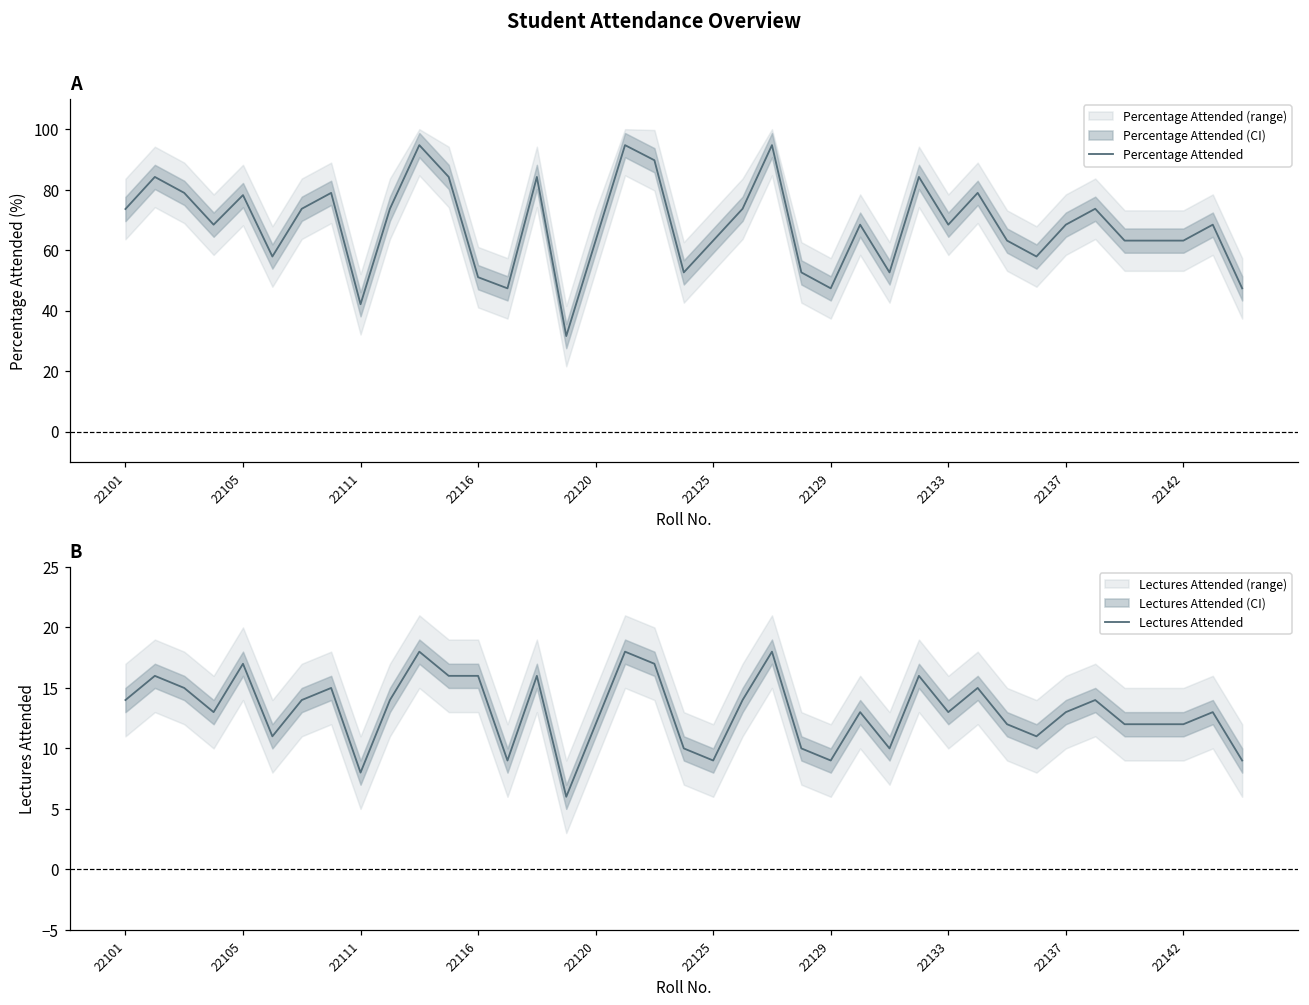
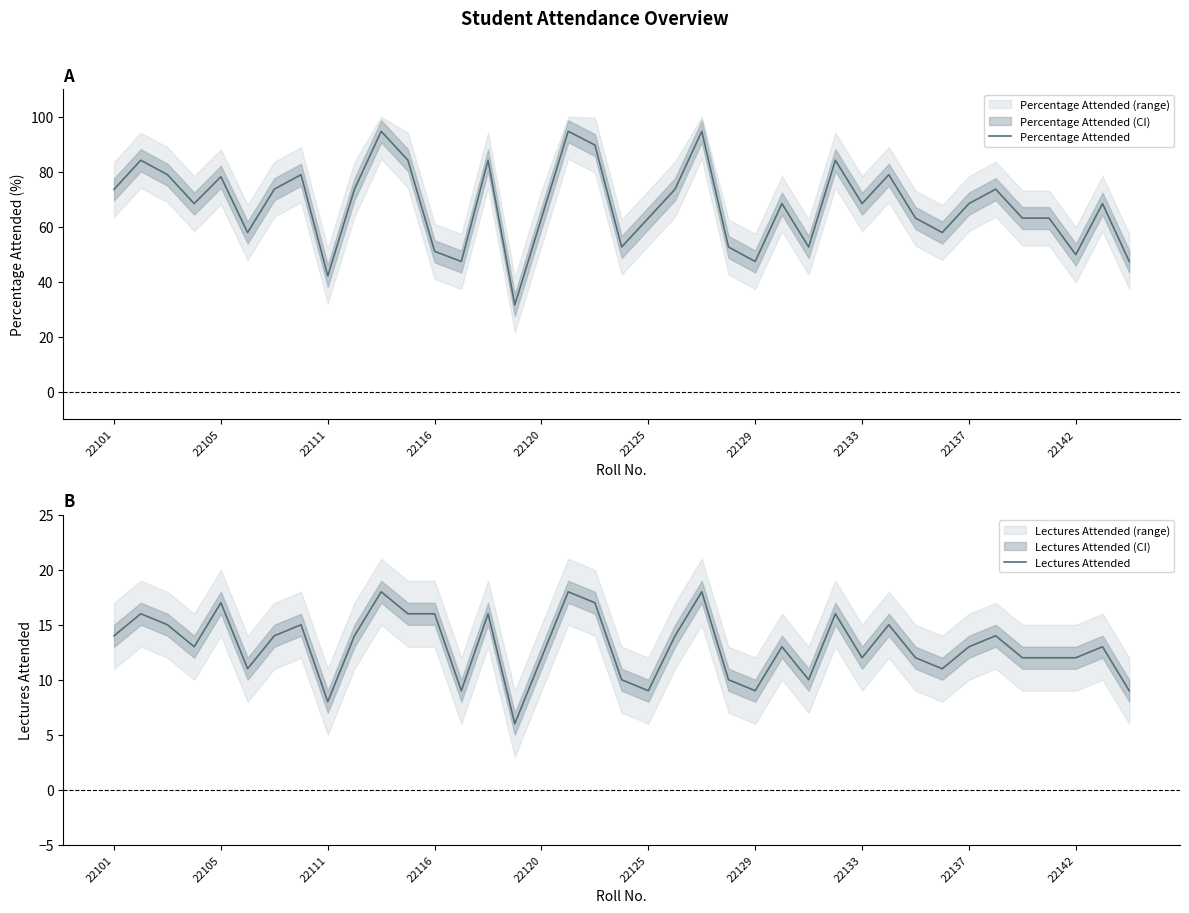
A, Percentage Attended, 22142: 63 -> 50
B, Lectures Attended, 22133: 13 -> 12
